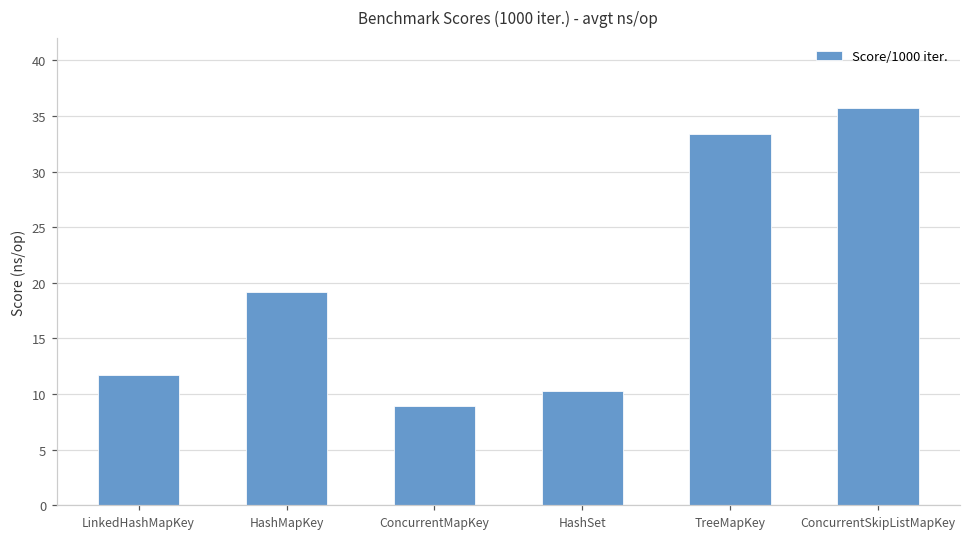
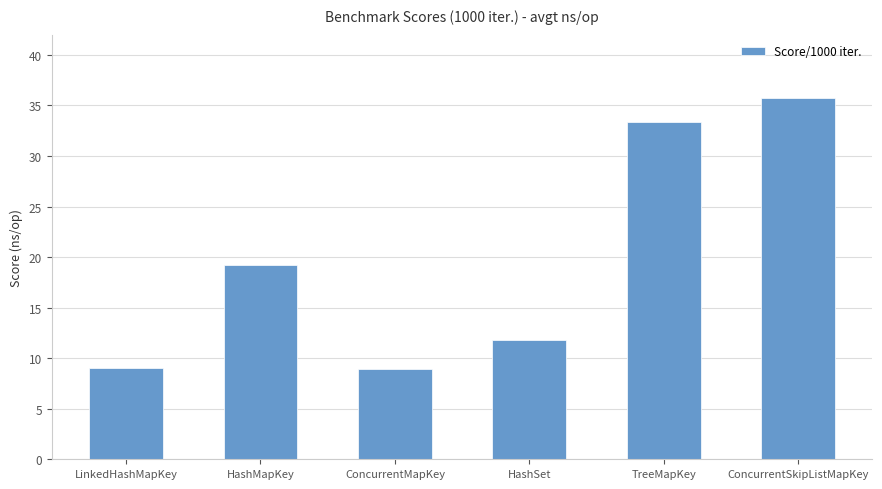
LinkedHashMapKey: 11.7 -> 9.0
HashSet: 10.3 -> 11.8
